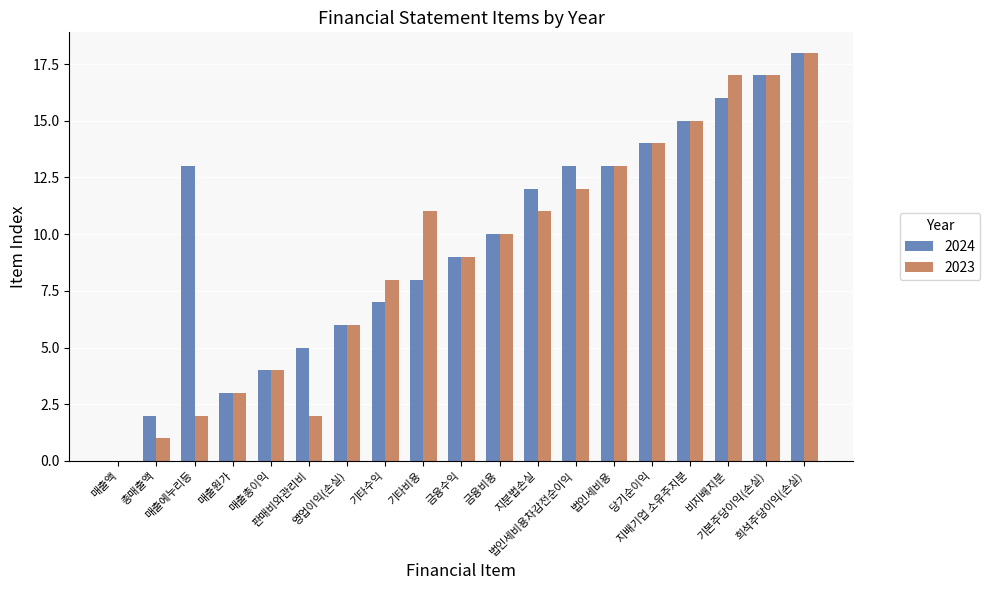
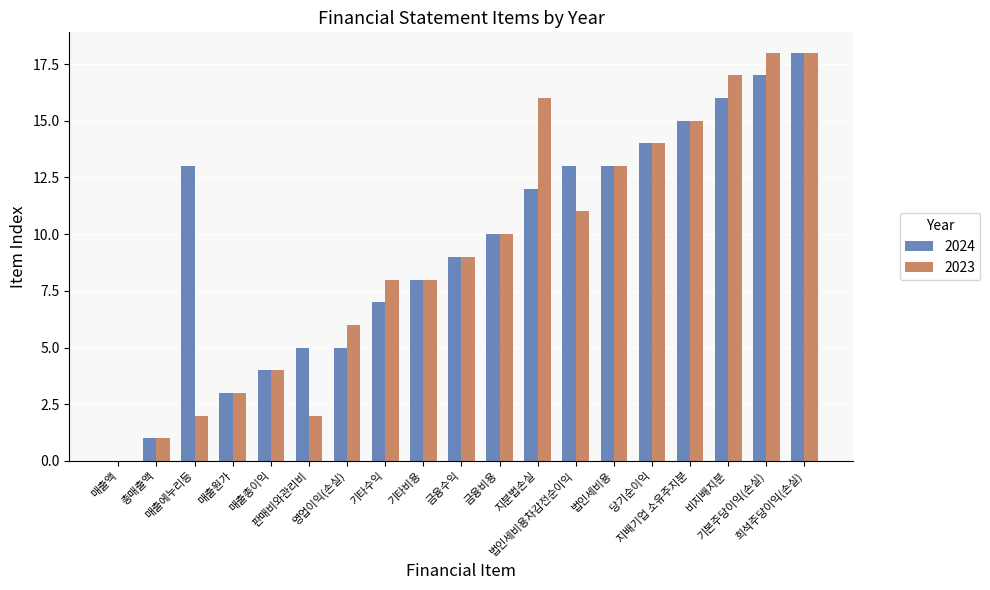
2024, 총매출액: 2 -> 1
2024, 영업이익(손실): 6 -> 5
2023, 기타비용: 11 -> 8
2023, 지분법손실: 11 -> 16
2023, 법인세비용차감전순이익: 12 -> 11
2023, 기본주당이익(손실): 17 -> 18
